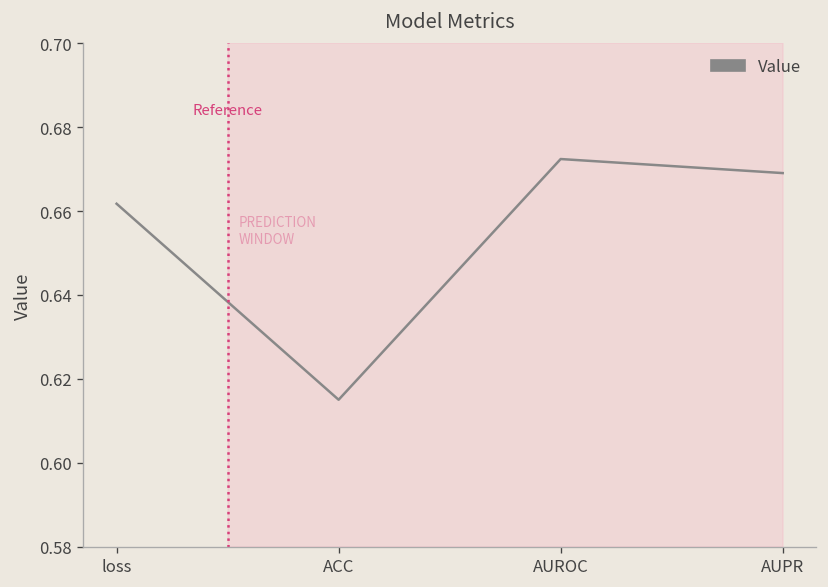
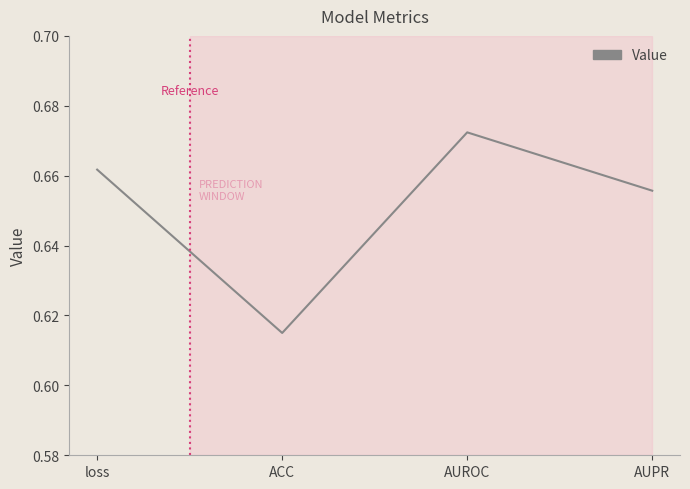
AUPR: 0.669 -> 0.656
